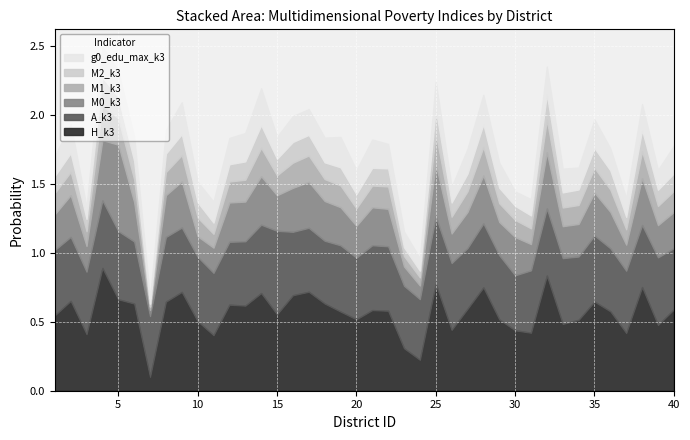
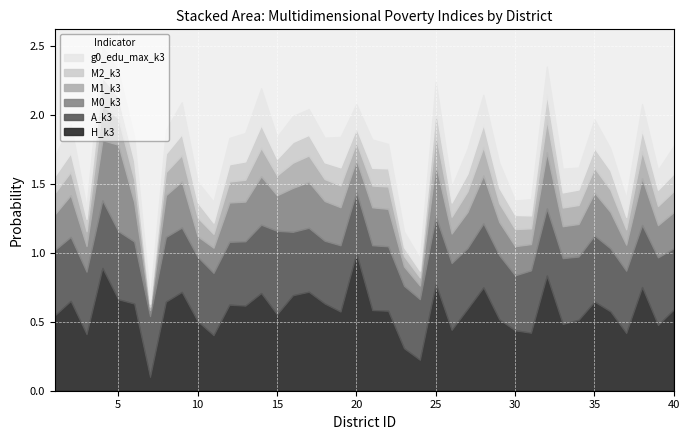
H_k3, 20: 0.52 -> 1.00
M0_k3, 30: 0.28 -> 0.21
